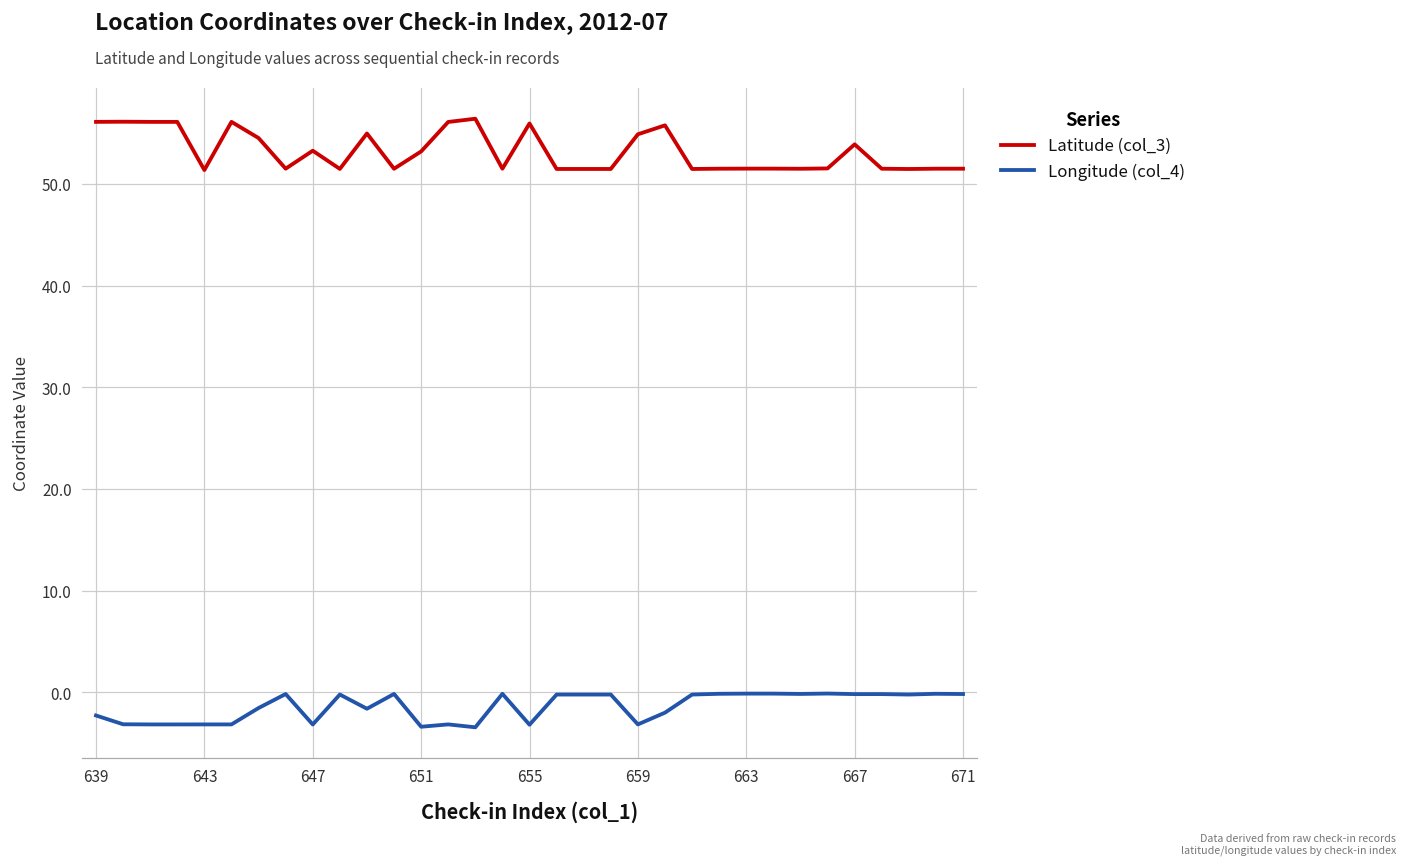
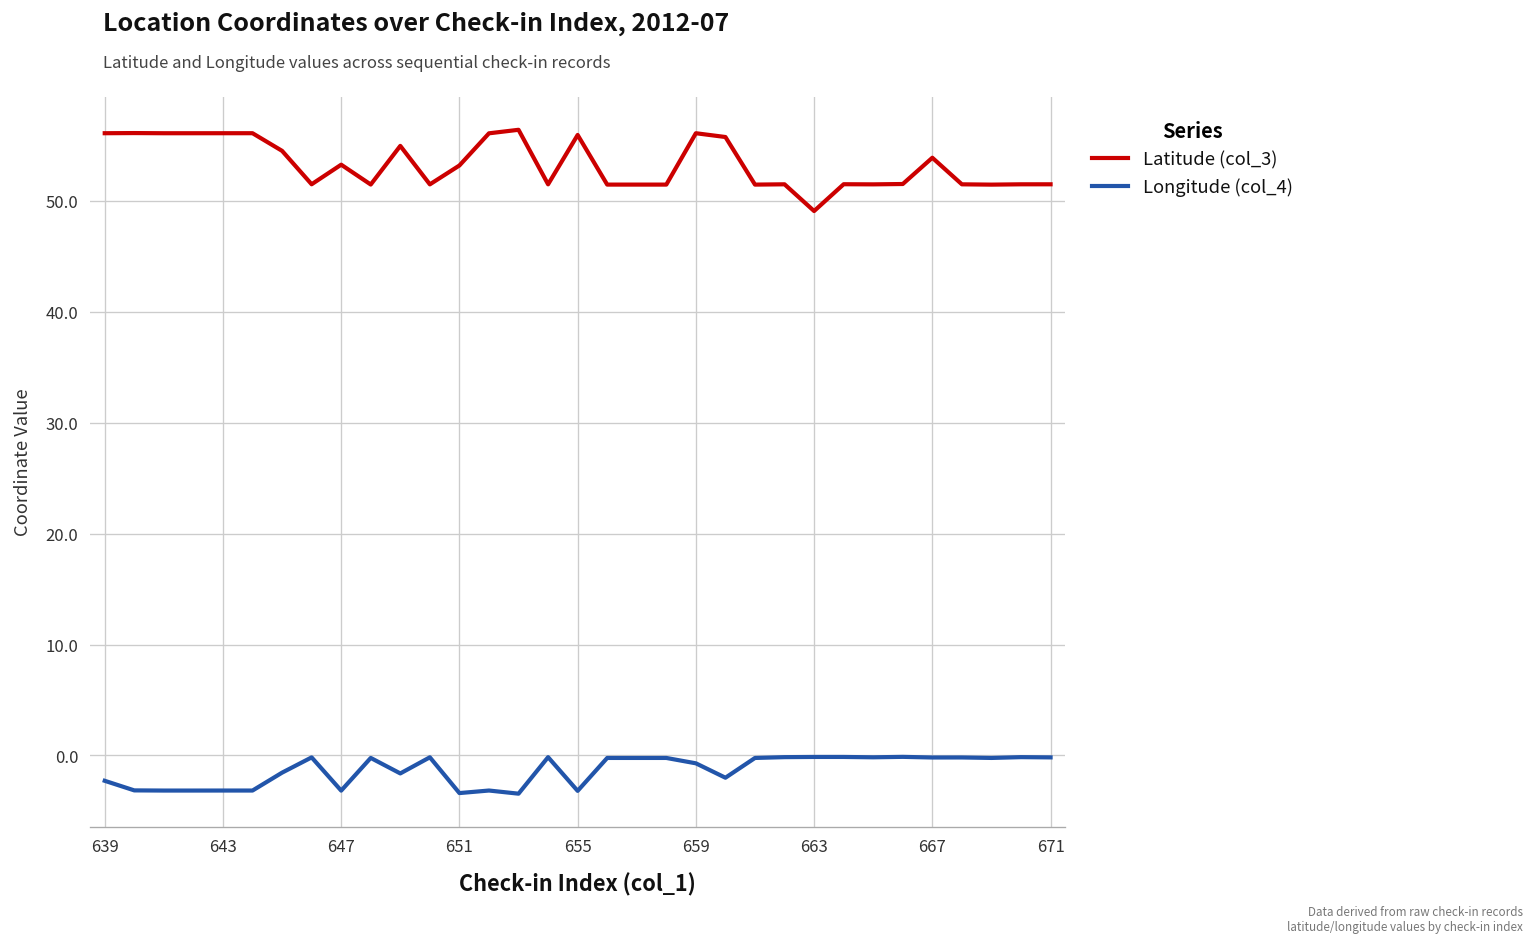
Latitude (col_3), 643: 51 -> 56
Latitude (col_3), 659: 55 -> 56
Longitude (col_4), 659: -3 -> -1
Latitude (col_3), 663: 52 -> 49
